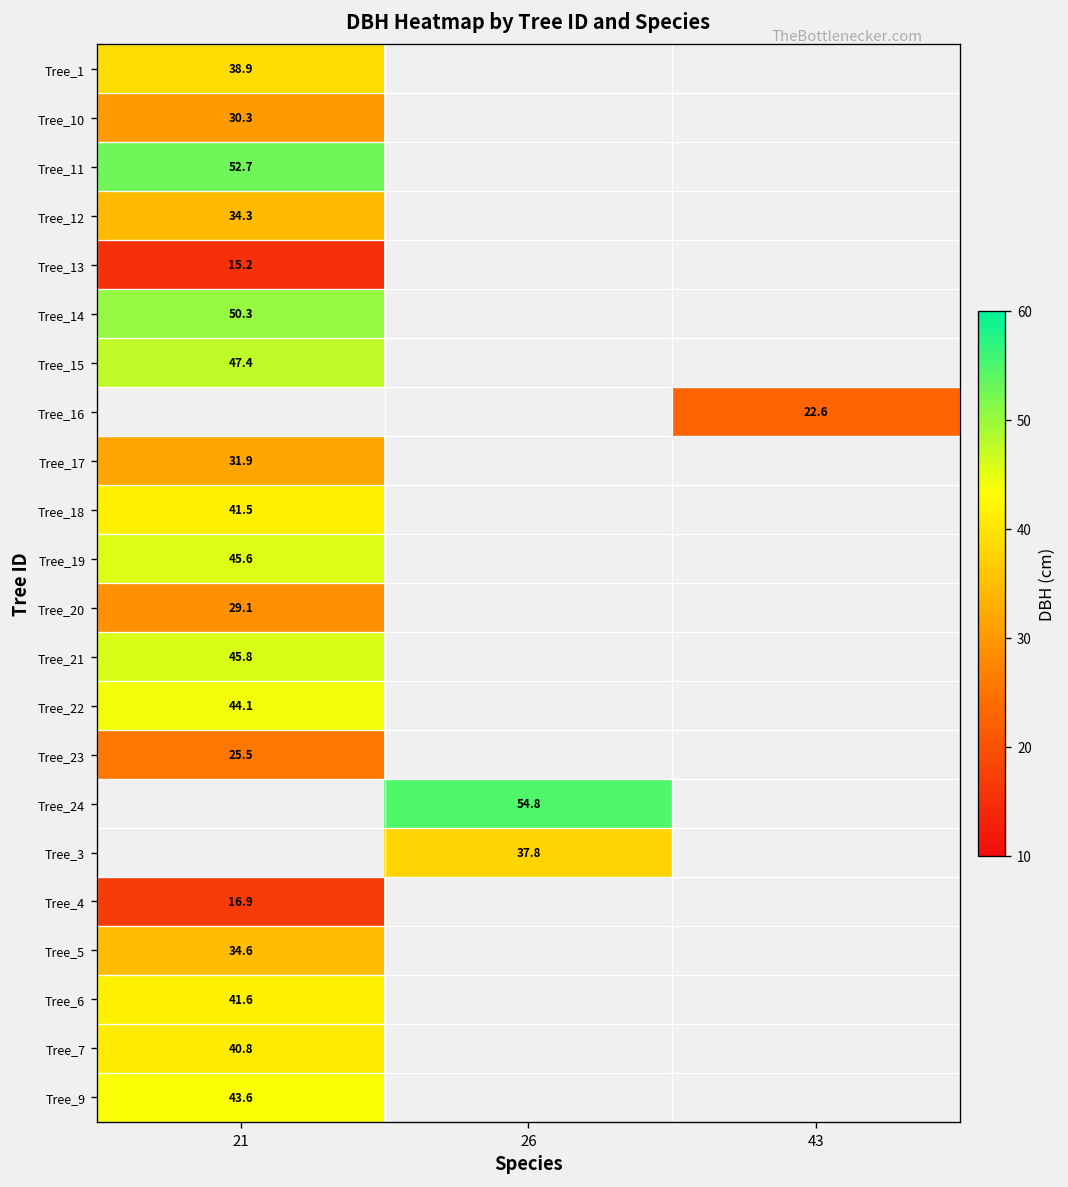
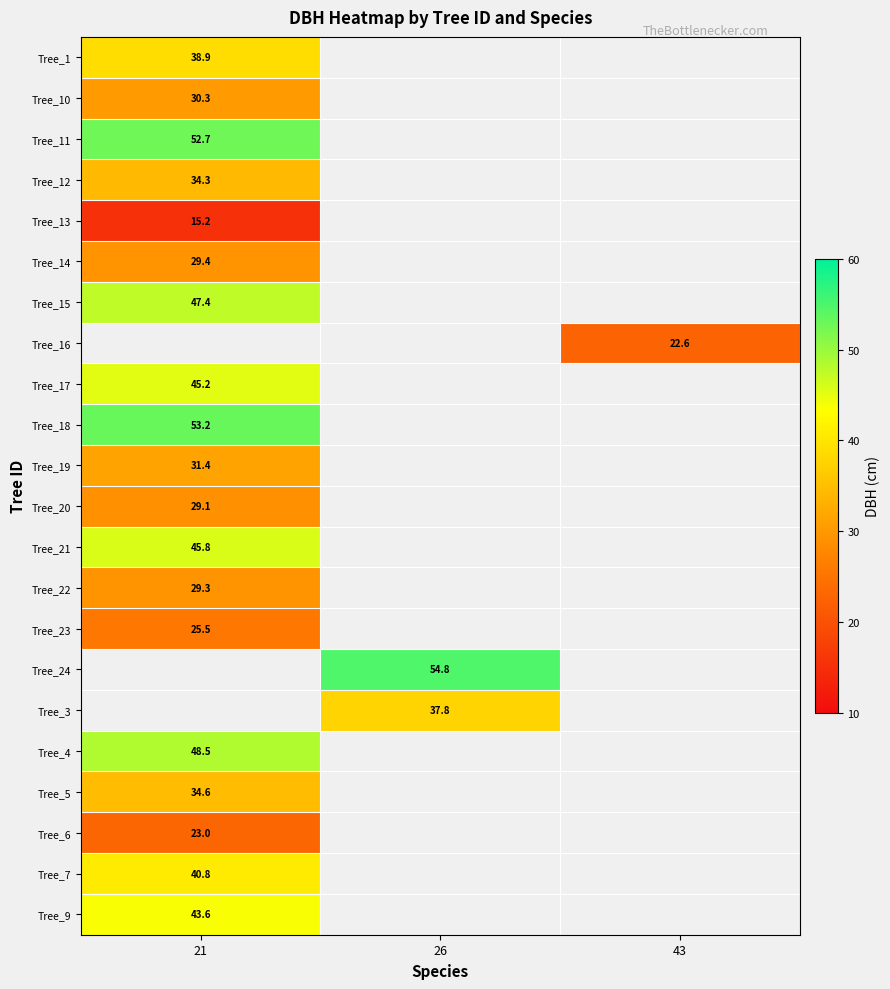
Tree_14, 21: 50.3 -> 29.4
Tree_17, 21: 31.9 -> 45.2
Tree_18, 21: 41.5 -> 53.2
Tree_19, 21: 45.6 -> 31.4
Tree_22, 21: 44.1 -> 29.3
Tree_4, 21: 16.9 -> 48.5
Tree_6, 21: 41.6 -> 23.0
